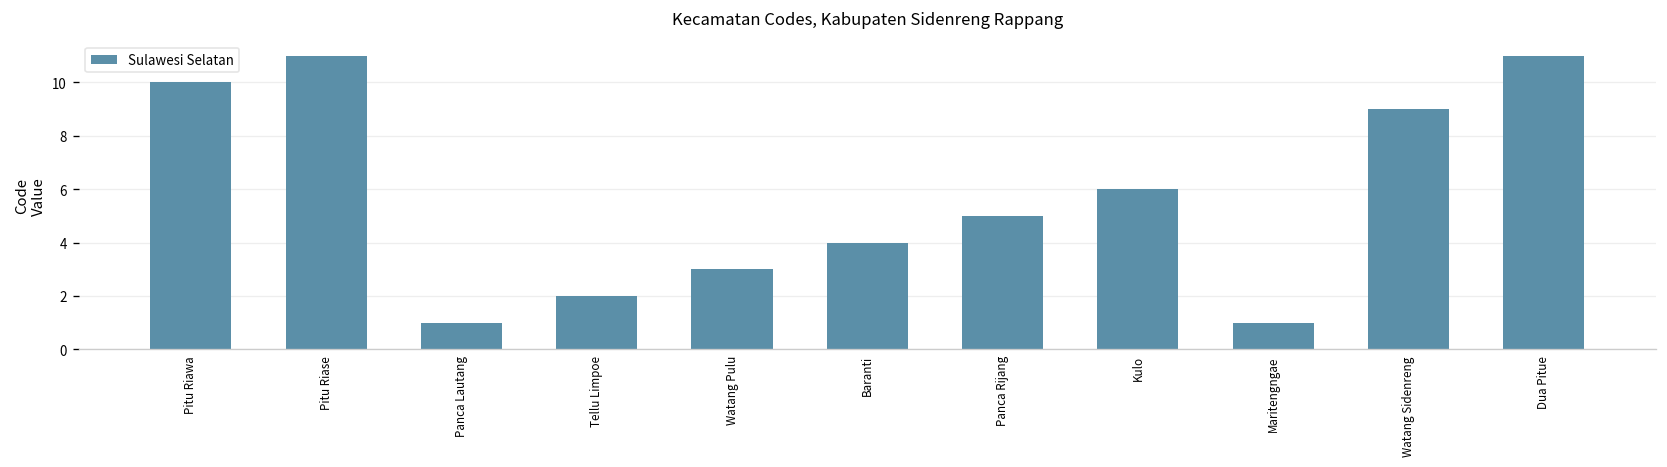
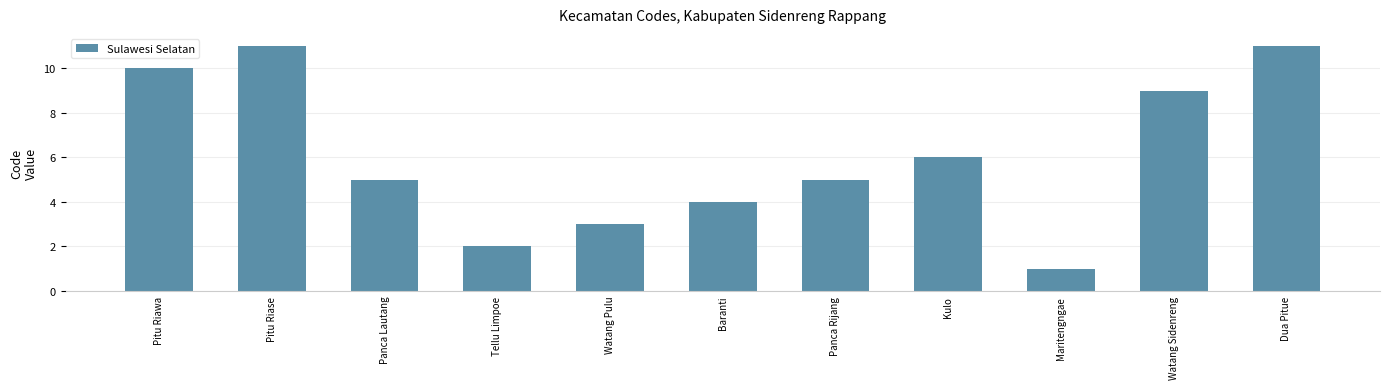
Panca Lautang: 1 -> 5
